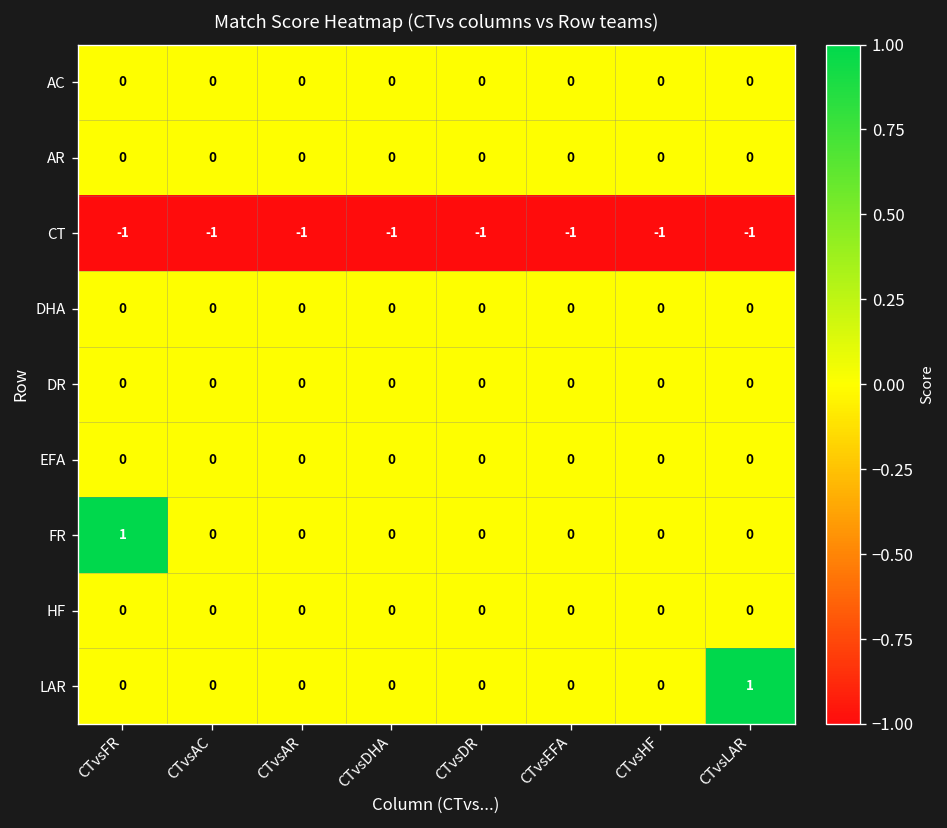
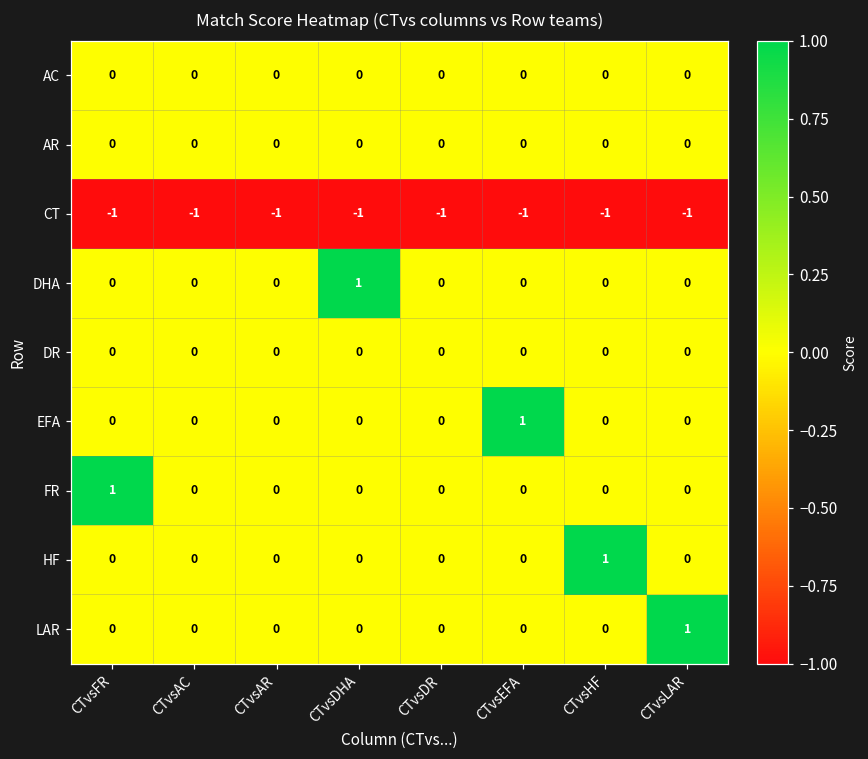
DHA, CTvsDHA: 0 -> 1
EFA, CTvsEFA: 0 -> 1
HF, CTvsHF: 0 -> 1
